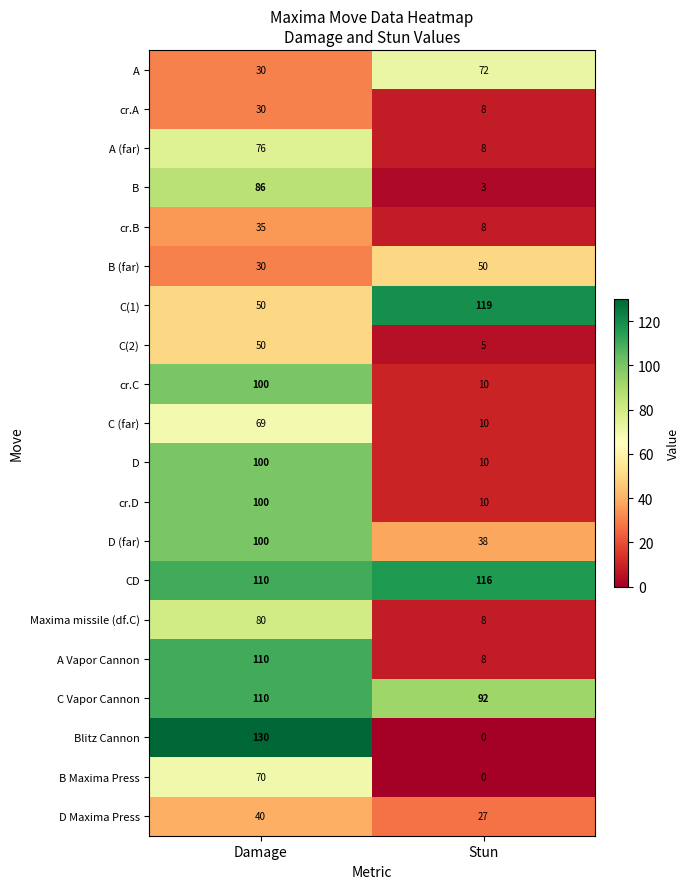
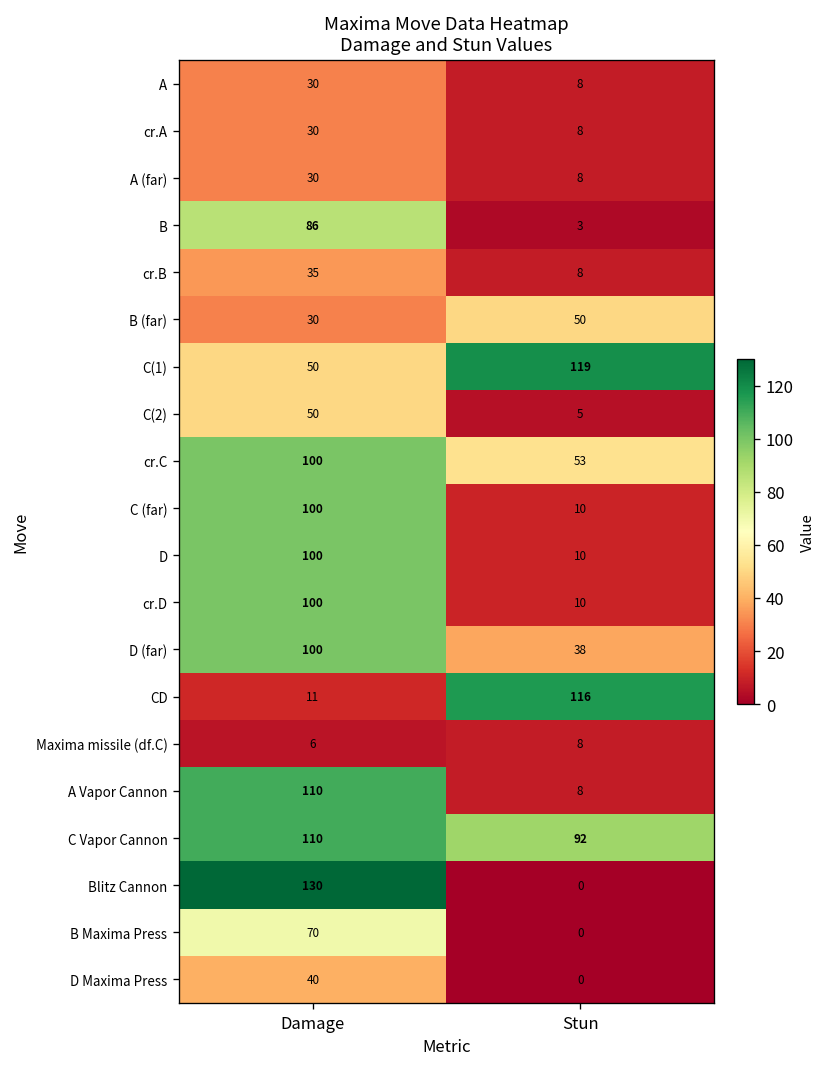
A, Stun: 72 -> 8
A (far), Damage: 76 -> 30
cr.C, Stun: 10 -> 53
C (far), Damage: 69 -> 100
CD, Damage: 110 -> 11
Maxima missile (df.C), Damage: 80 -> 6
D Maxima Press, Stun: 27 -> 0
